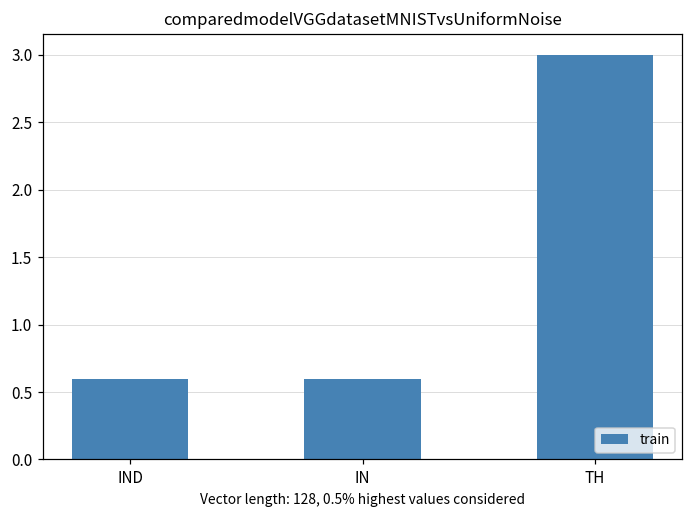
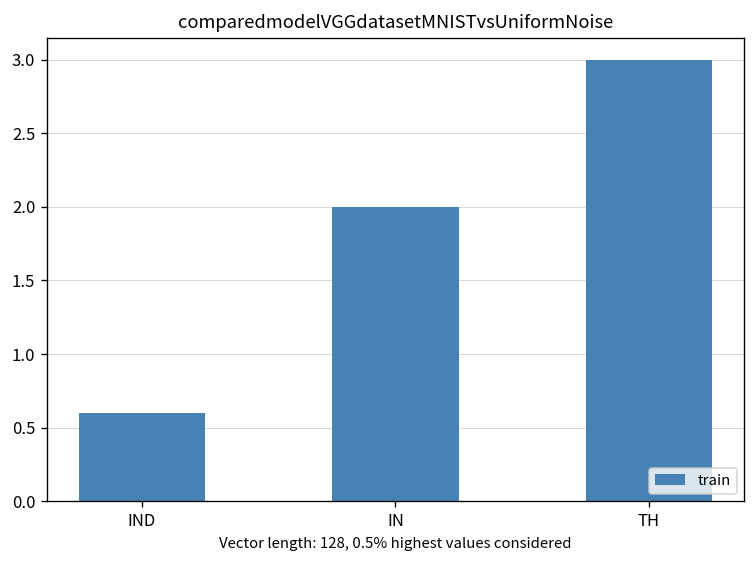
IN: 0.6 -> 2.0
